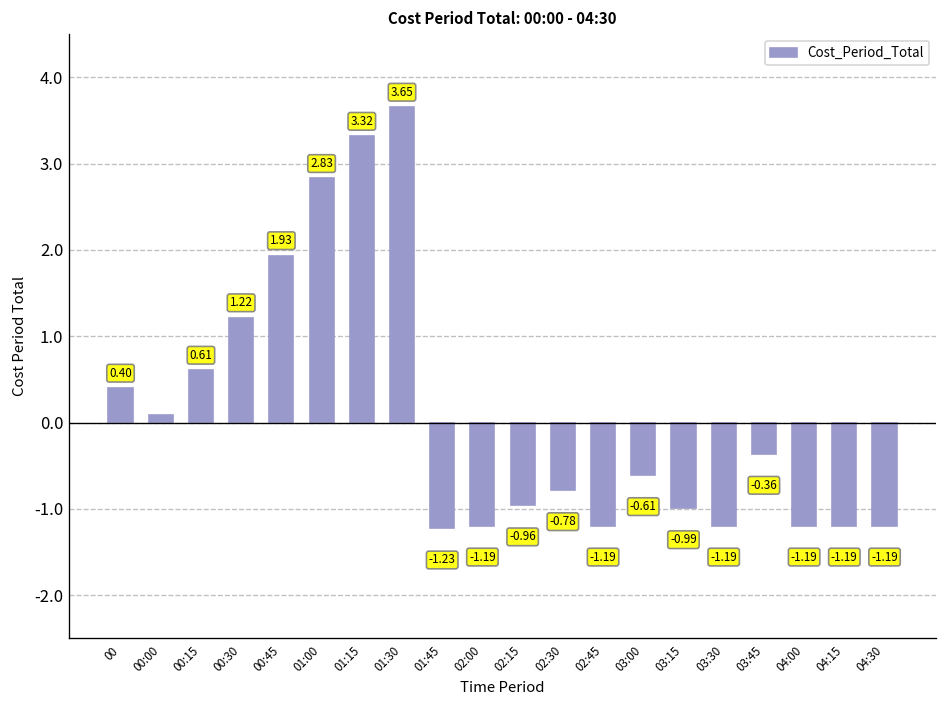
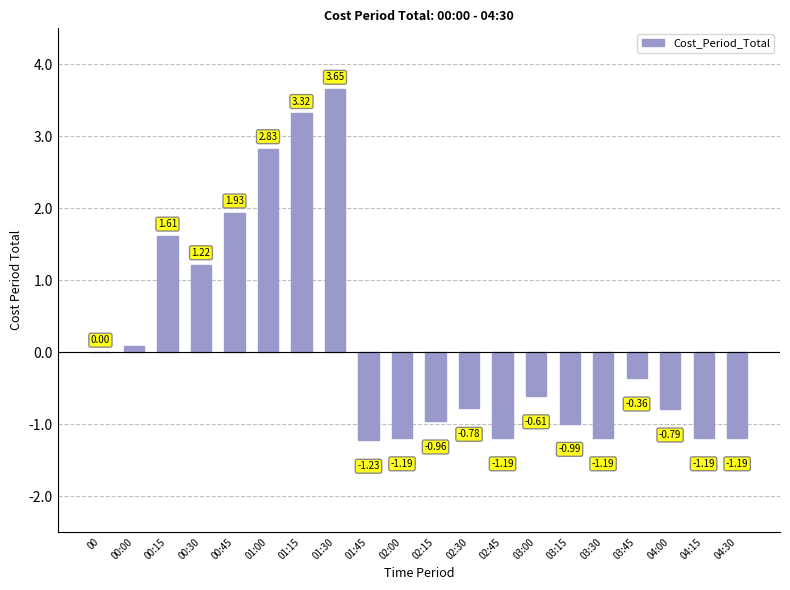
00: 0.40 -> 0.00
00:15: 0.61 -> 1.61
04:00: -1.19 -> -0.79
